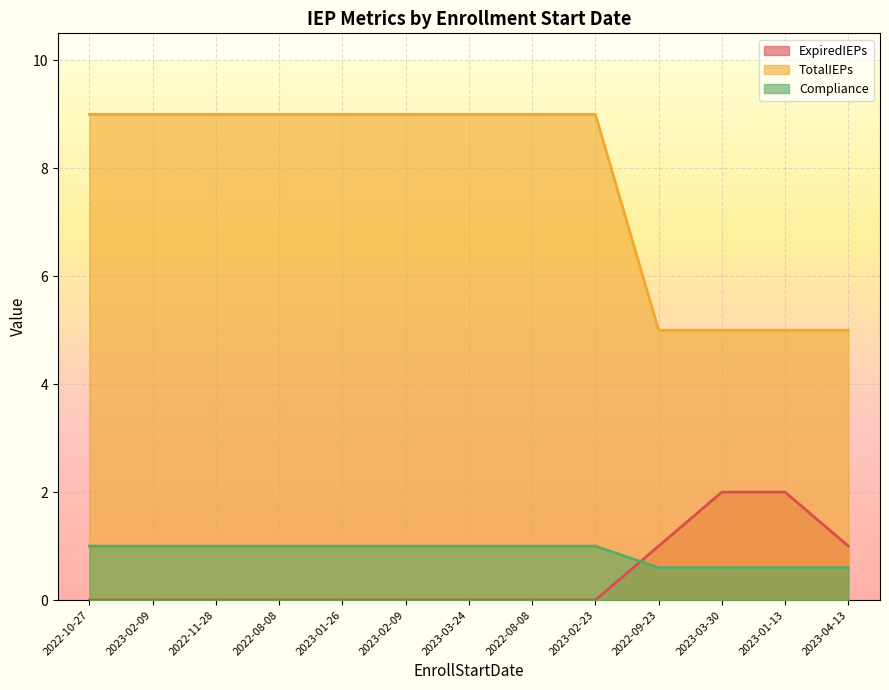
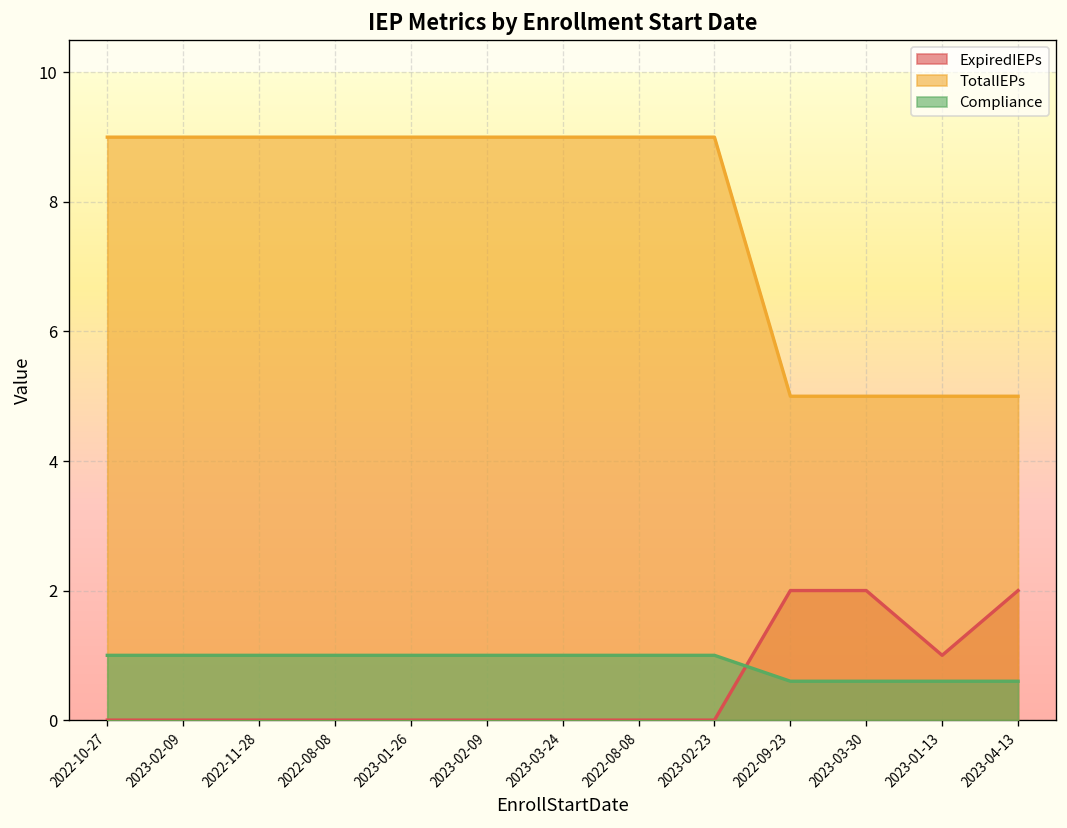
ExpiredIEPs, 2022-09-23: 1 -> 2
ExpiredIEPs, 2023-01-13: 2 -> 1
ExpiredIEPs, 2023-04-13: 1 -> 2
